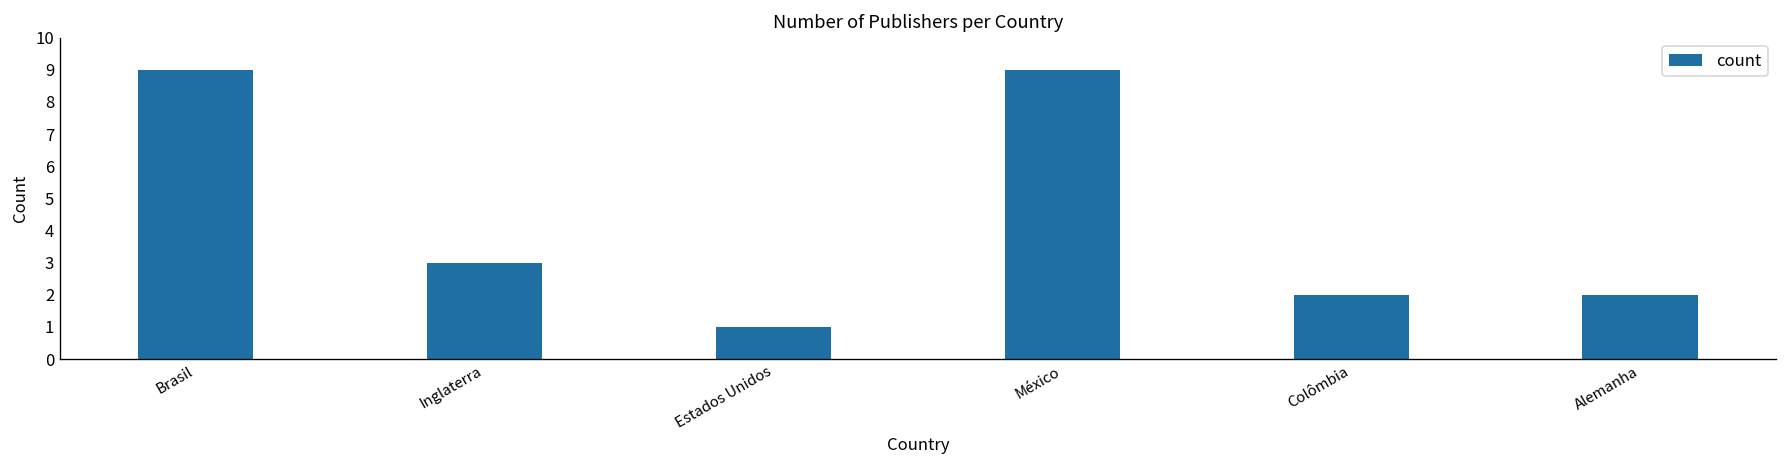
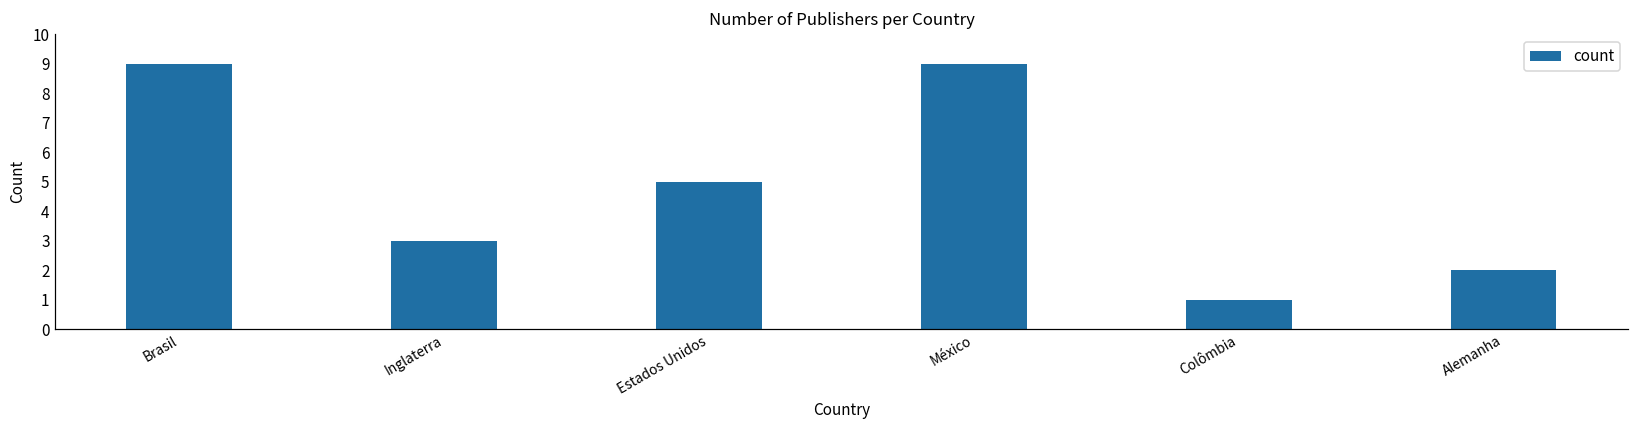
Estados Unidos: 1 -> 5
Colômbia: 2 -> 1
